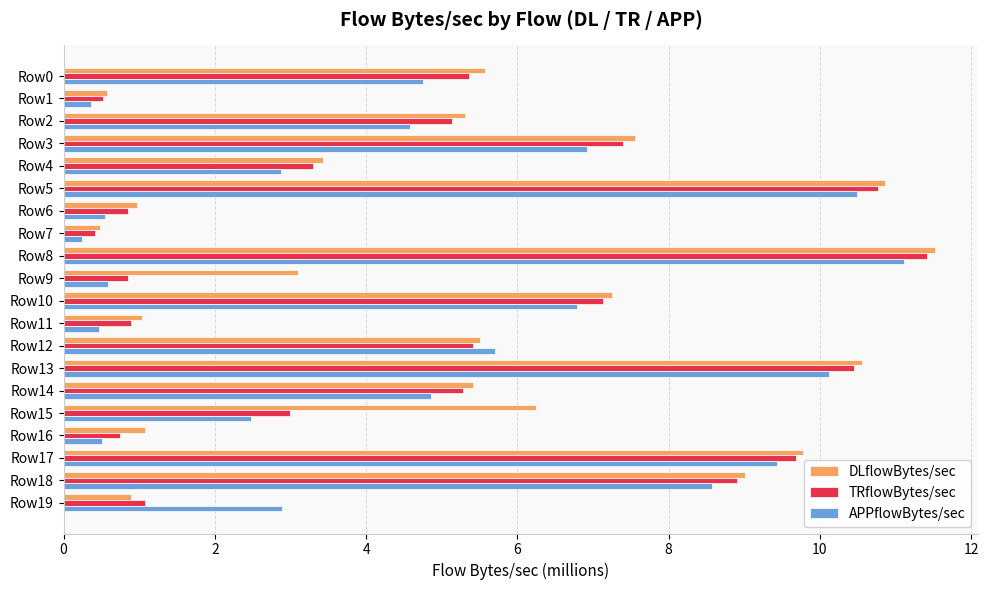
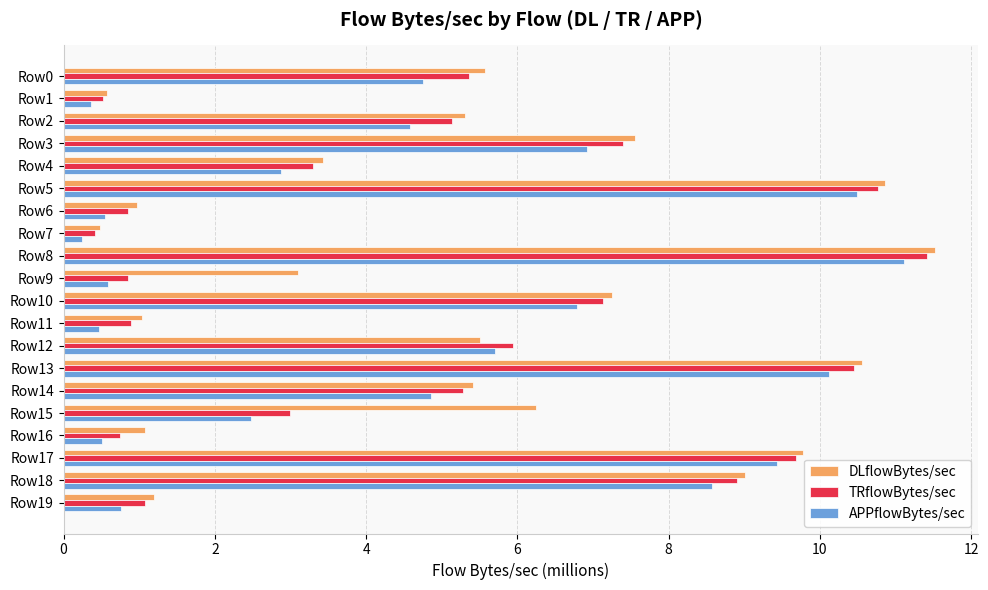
TRflowBytes/sec, Row12: 5.4 -> 5.9
DLflowBytes/sec, Row19: 0.9 -> 1.2
APPflowBytes/sec, Row19: 2.9 -> 0.8
